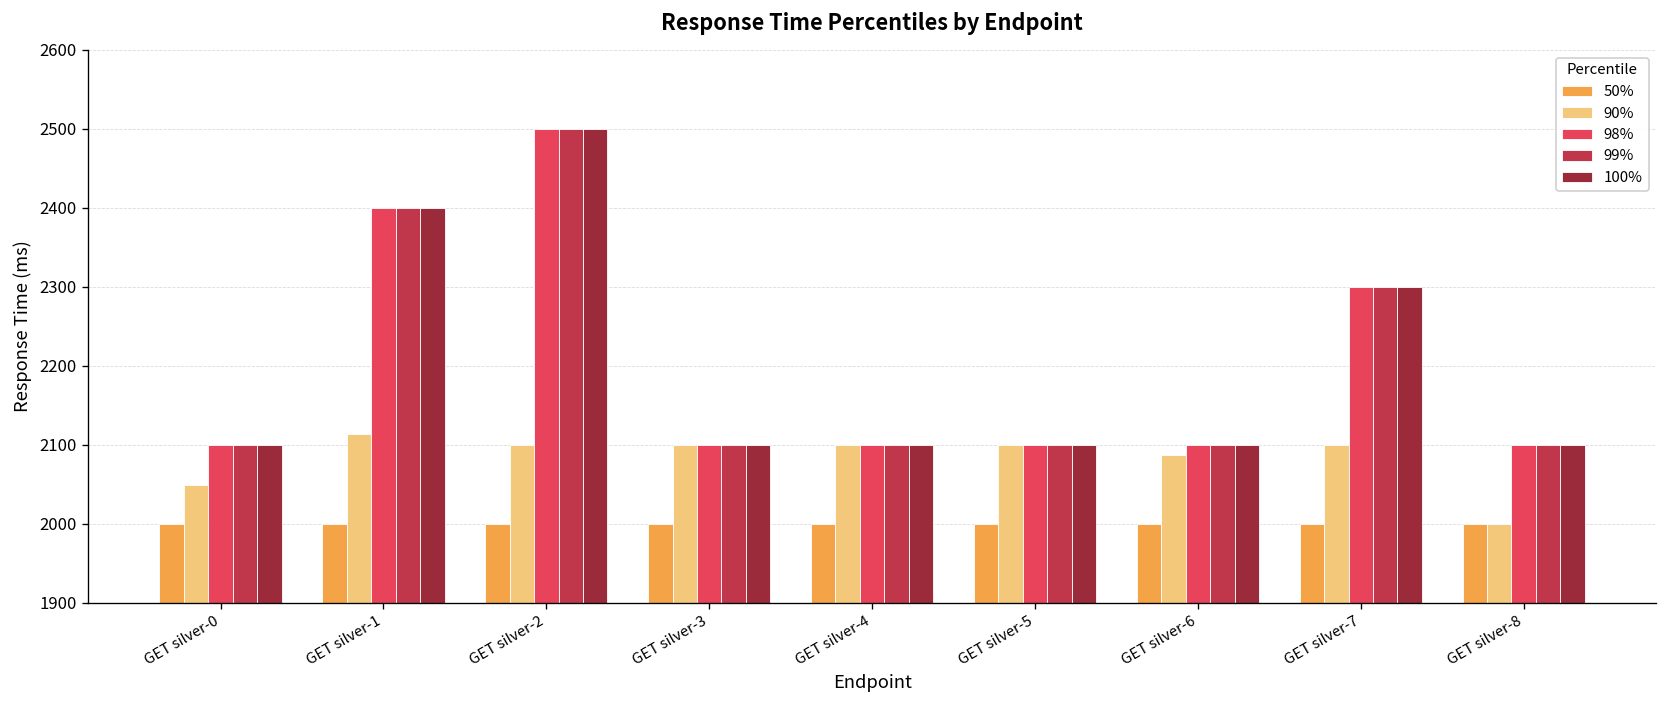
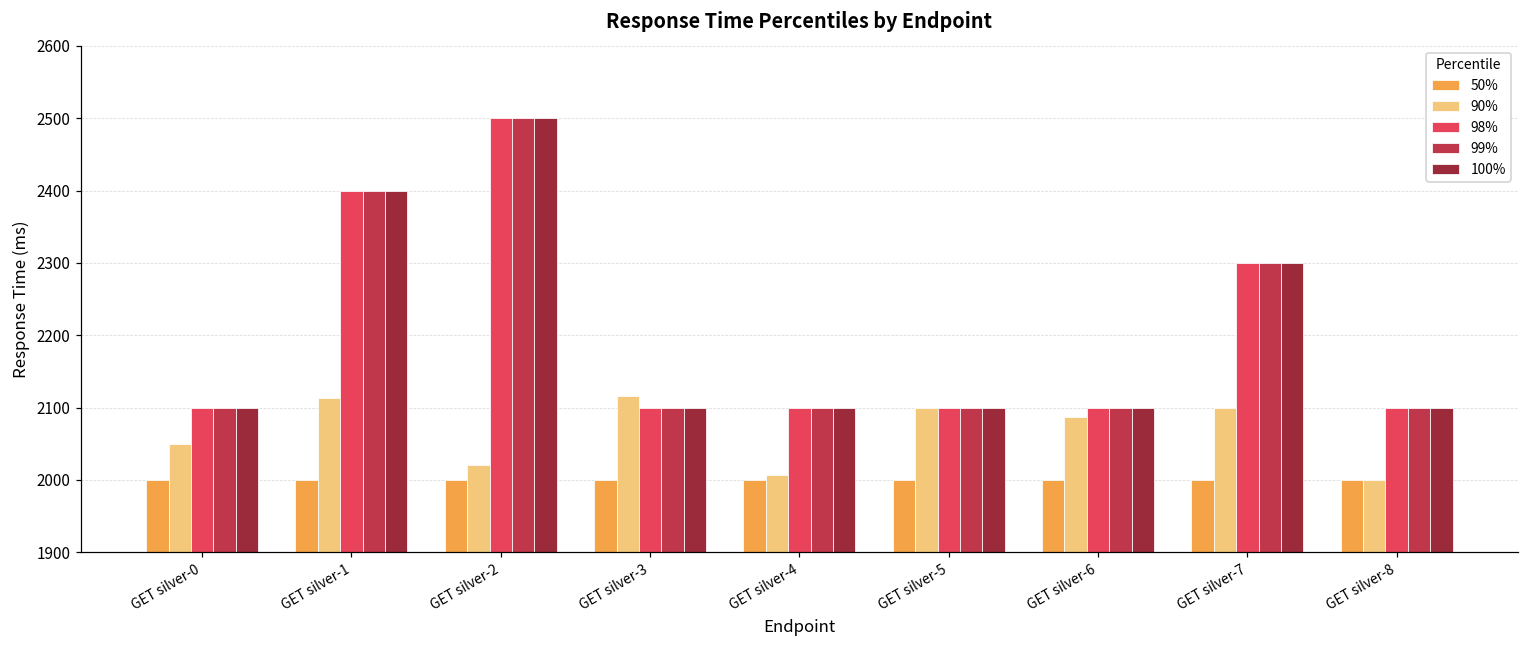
90%, GET silver-2: 2100 -> 2020
90%, GET silver-3: 2100 -> 2120
90%, GET silver-4: 2100 -> 2010
